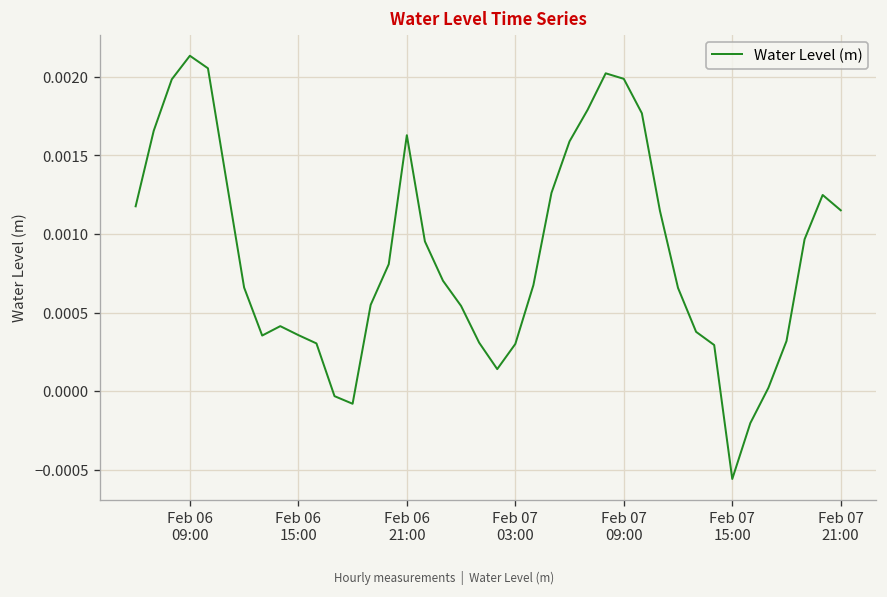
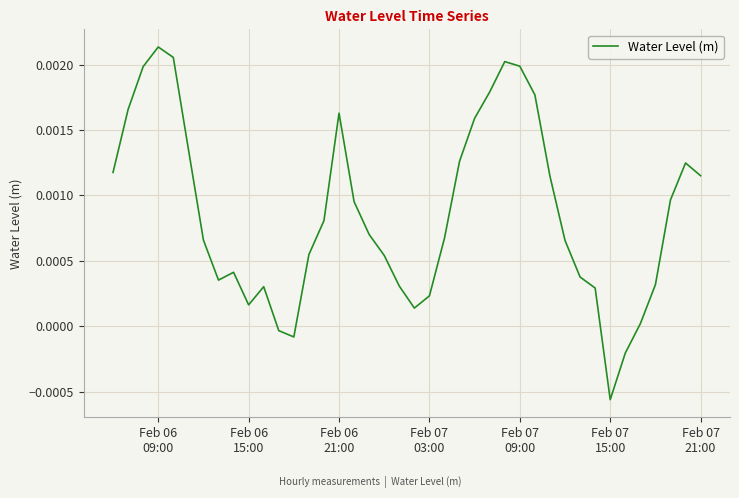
Feb 06 15:00: 0.00036 -> 0.00016
Feb 07 03:00: 0.00030 -> 0.00023
